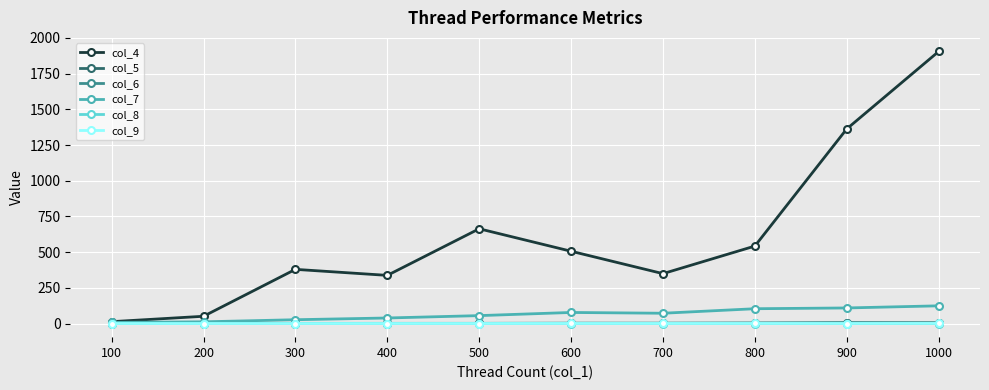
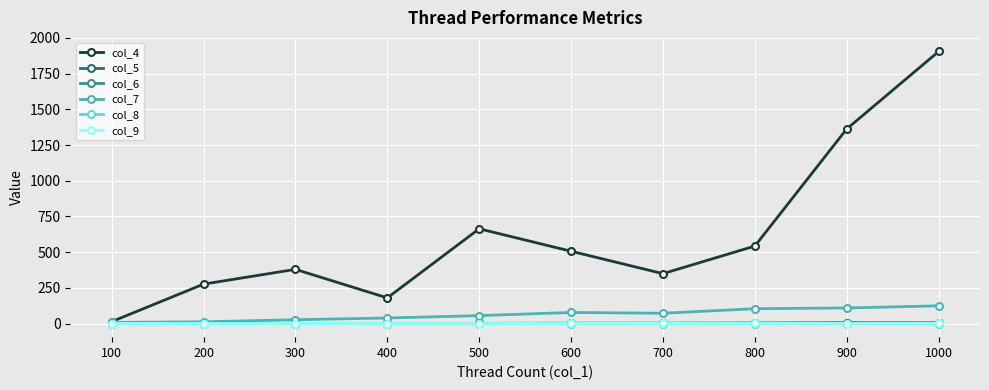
col_4, 200: 50 -> 280
col_4, 400: 340 -> 180
